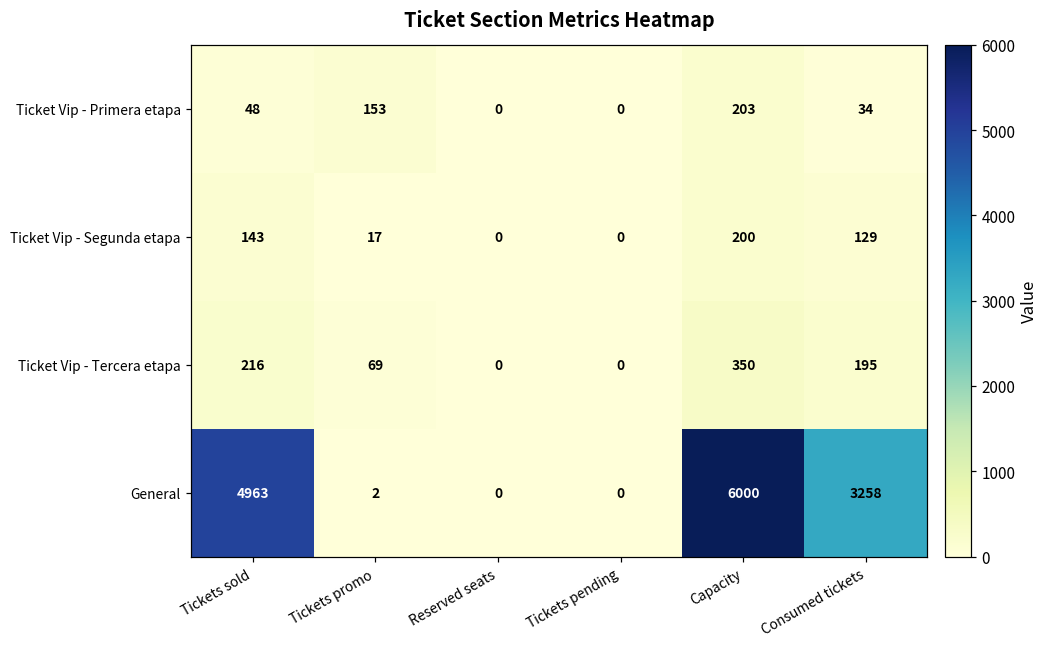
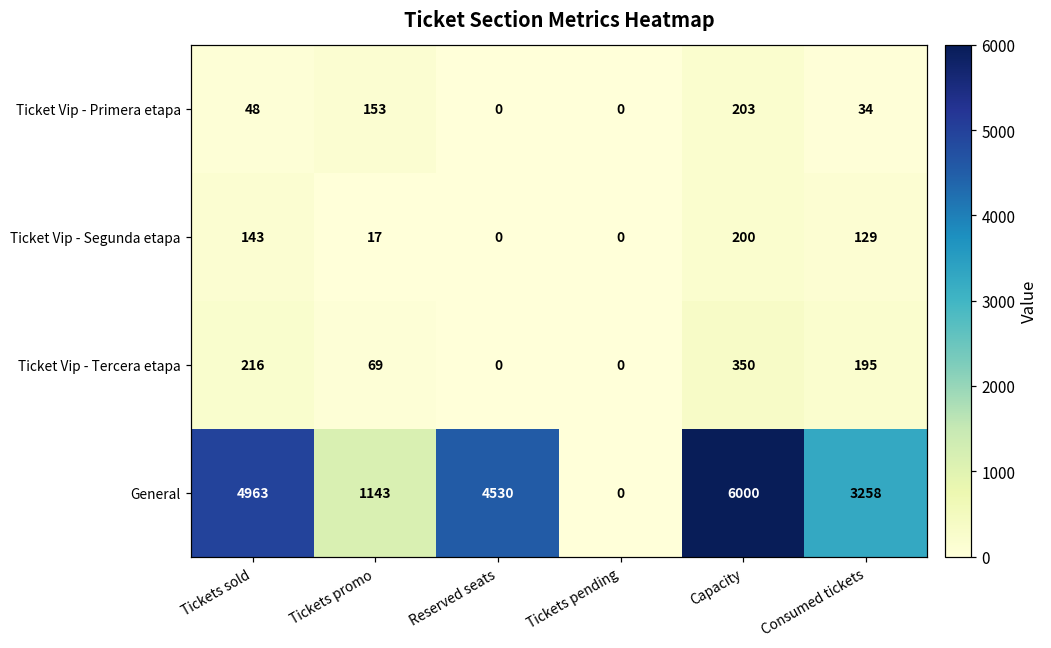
General, Tickets promo: 2 -> 1143
General, Reserved seats: 0 -> 4530
